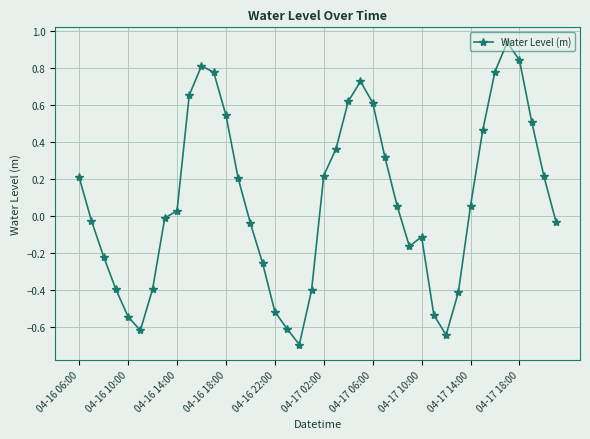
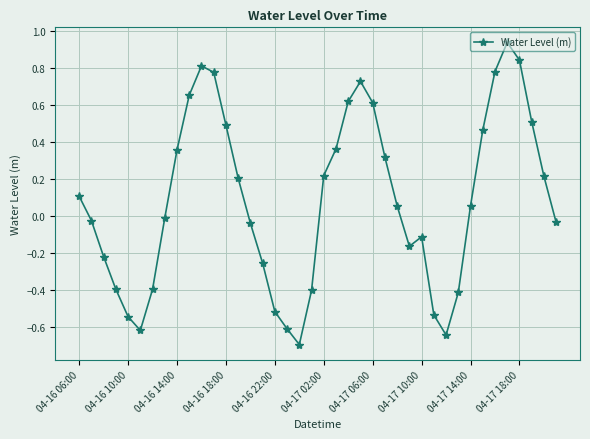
04-16 06:00: 0.21 -> 0.11
04-16 14:00: 0.03 -> 0.36
04-16 18:00: 0.54 -> 0.49
